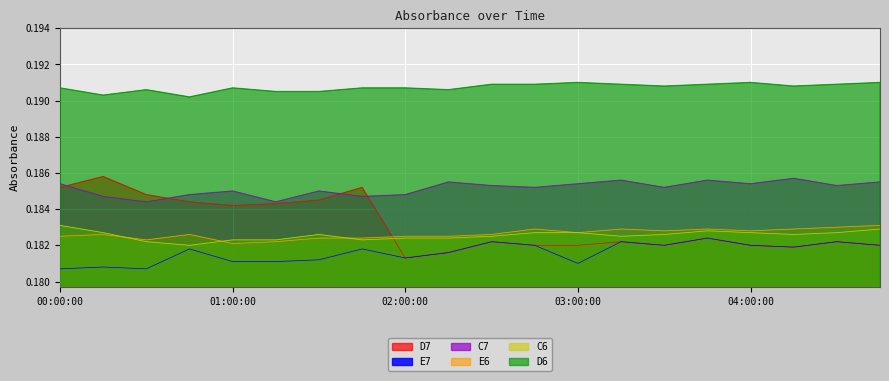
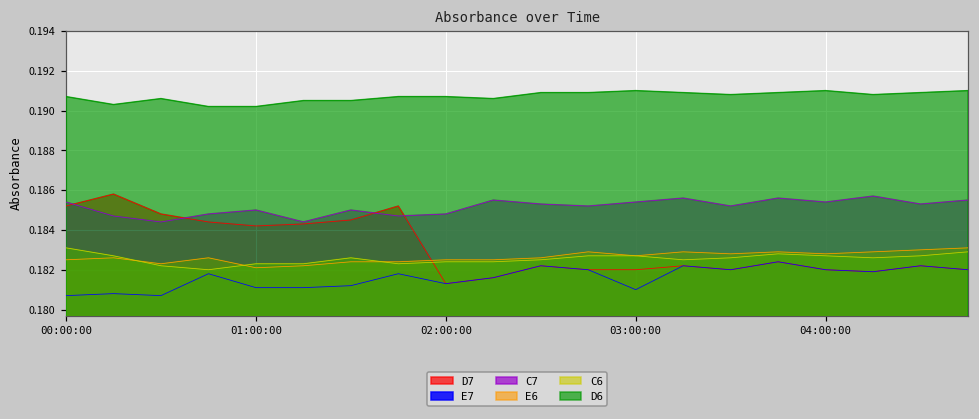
D6, 01:00:00: 0.1907 -> 0.1902
